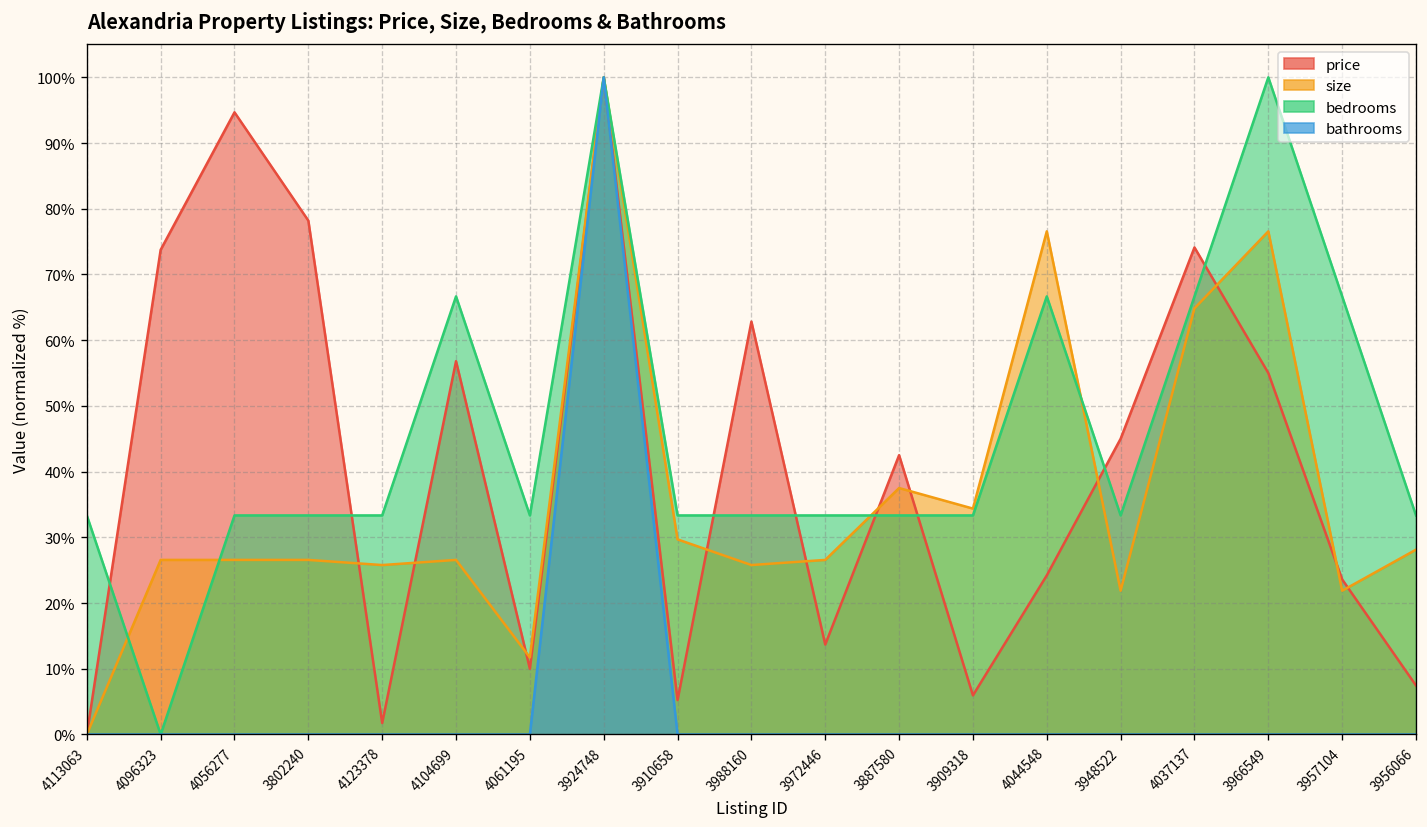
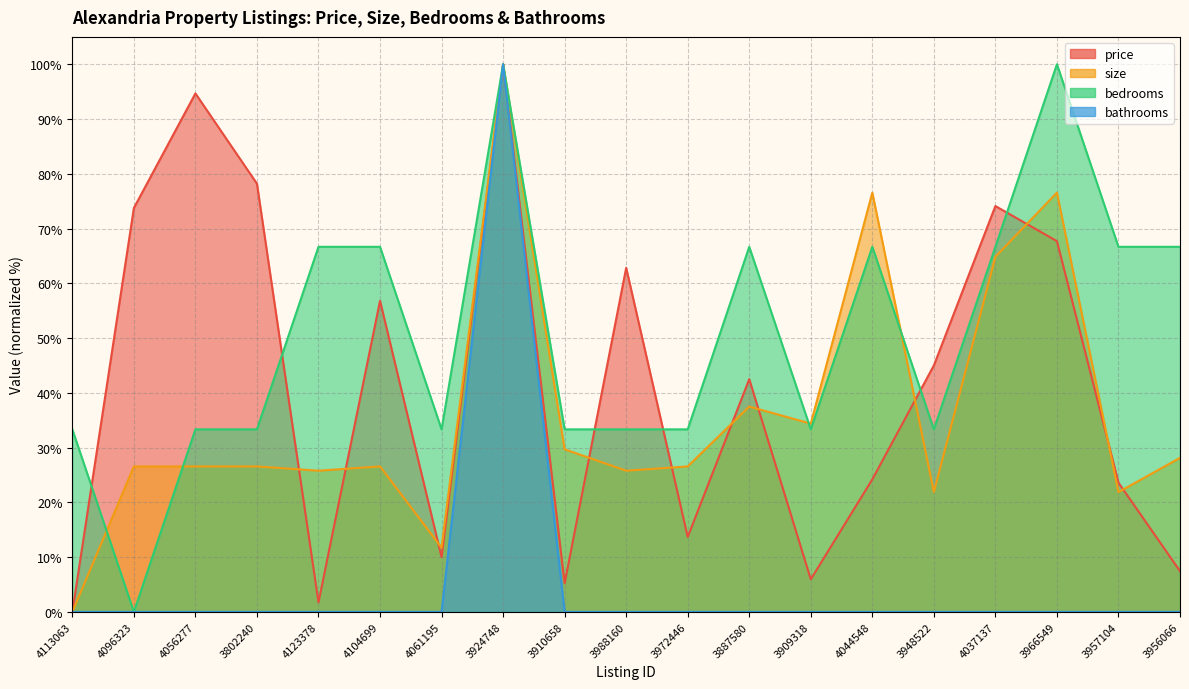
bedrooms, 4123378: 33% -> 67%
bedrooms, 3887580: 33% -> 67%
price, 3966549: 55% -> 68%
bedrooms, 3956066: 33% -> 67%
